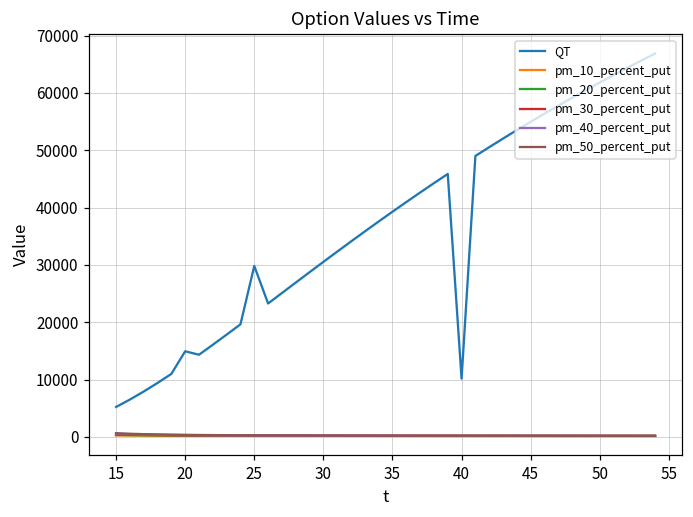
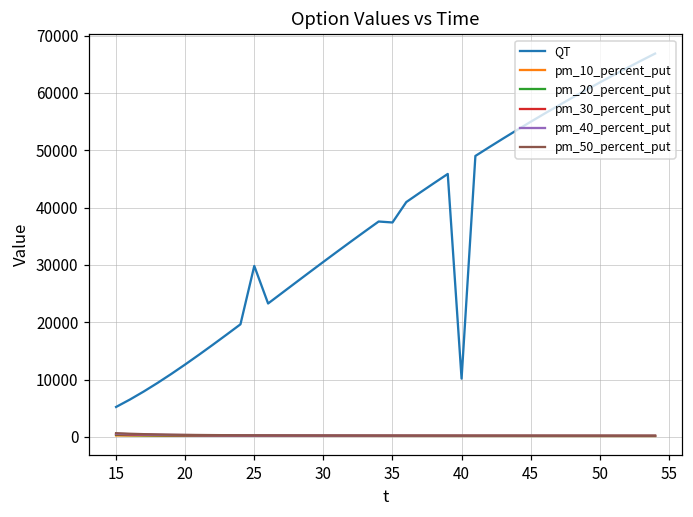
QT, 20: 15000 -> 13000
QT, 35: 39000 -> 37000
